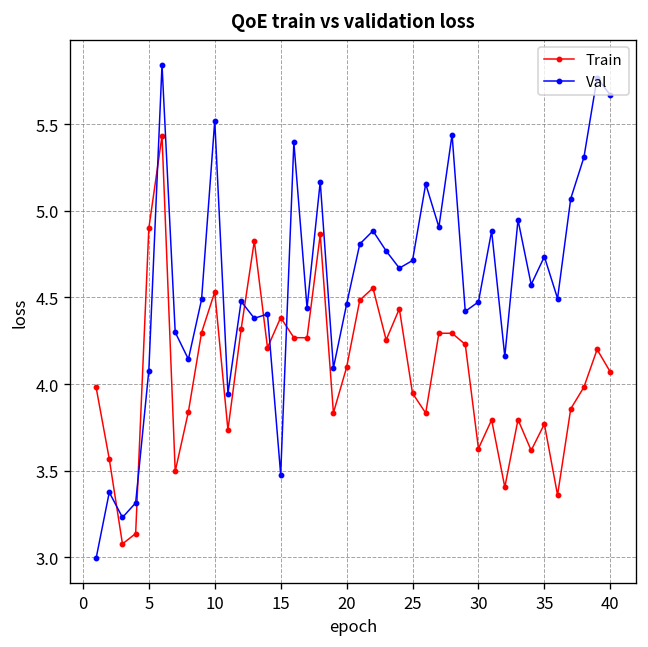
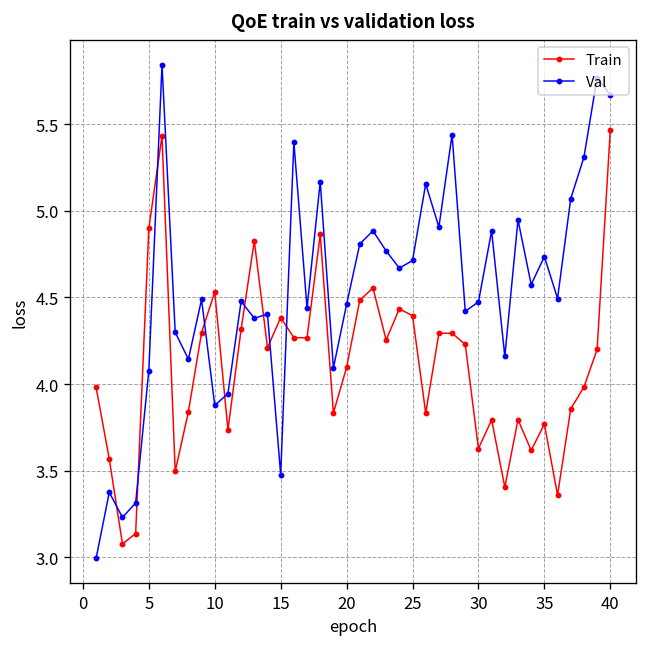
Val, 10: 5.52 -> 3.88
Train, 25: 3.95 -> 4.39
Train, 40: 4.07 -> 5.46
